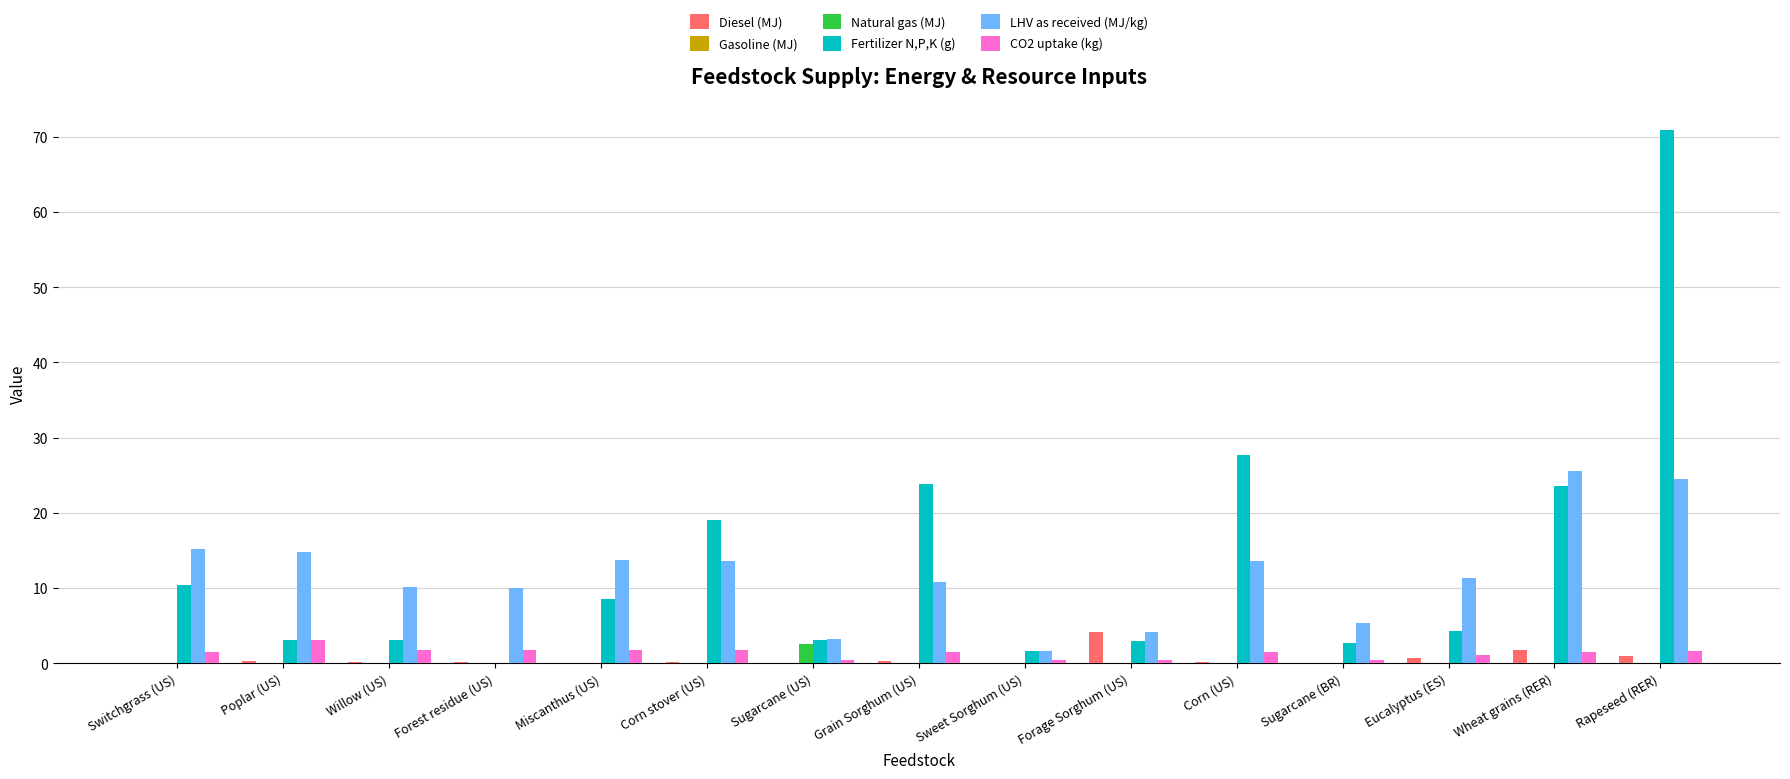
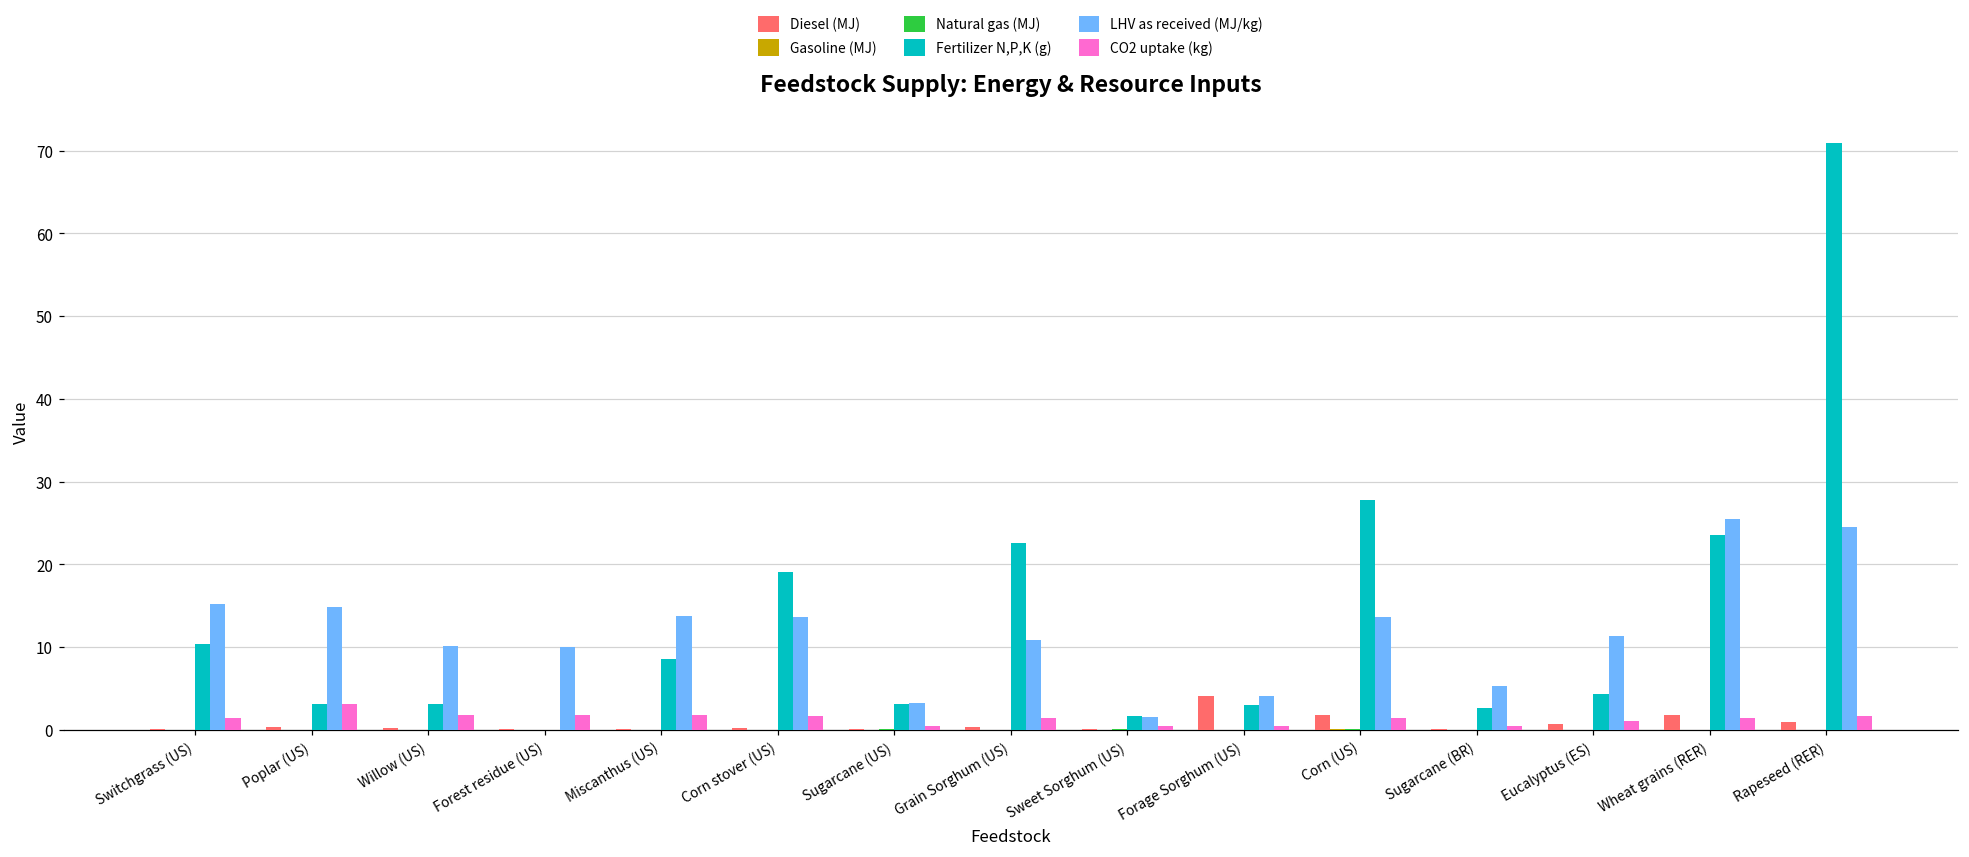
Natural gas (MJ), Sugarcane (US): 3 -> 0
Fertilizer N,P,K (g), Grain Sorghum (US): 24 -> 23
Diesel (MJ), Corn (US): 0 -> 2
